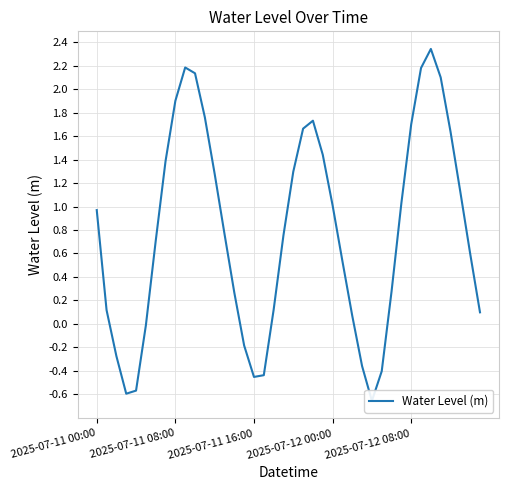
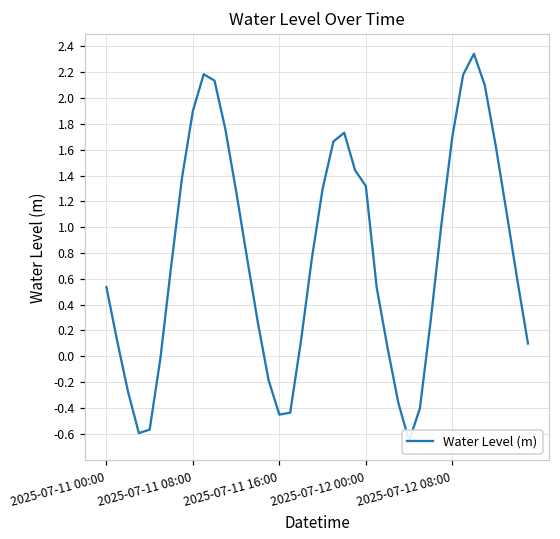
2025-07-11 00:00: 0.97 -> 0.54
2025-07-12 00:00: 1.01 -> 1.32
